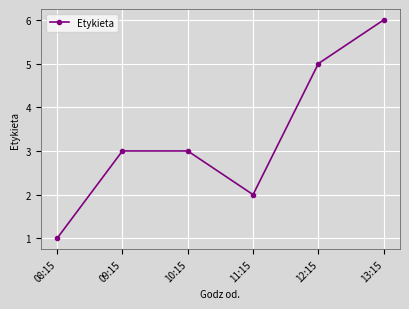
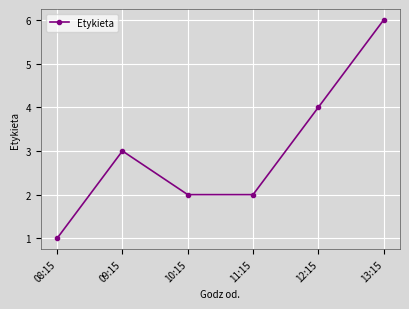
10:15: 3 -> 2
12:15: 5 -> 4
